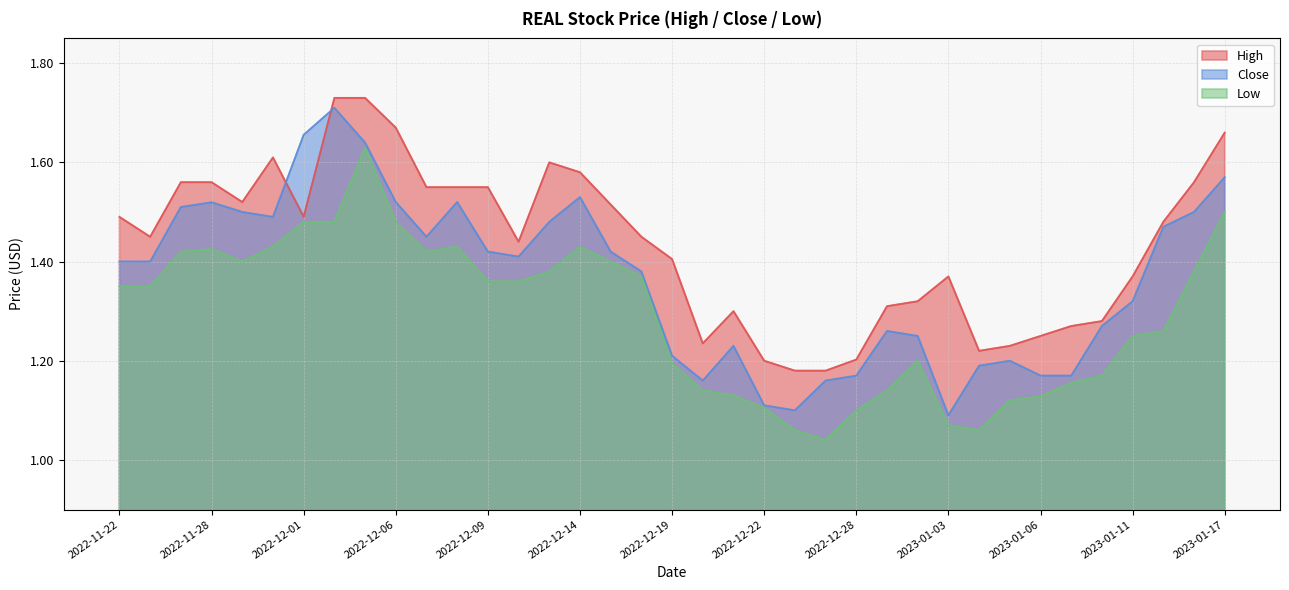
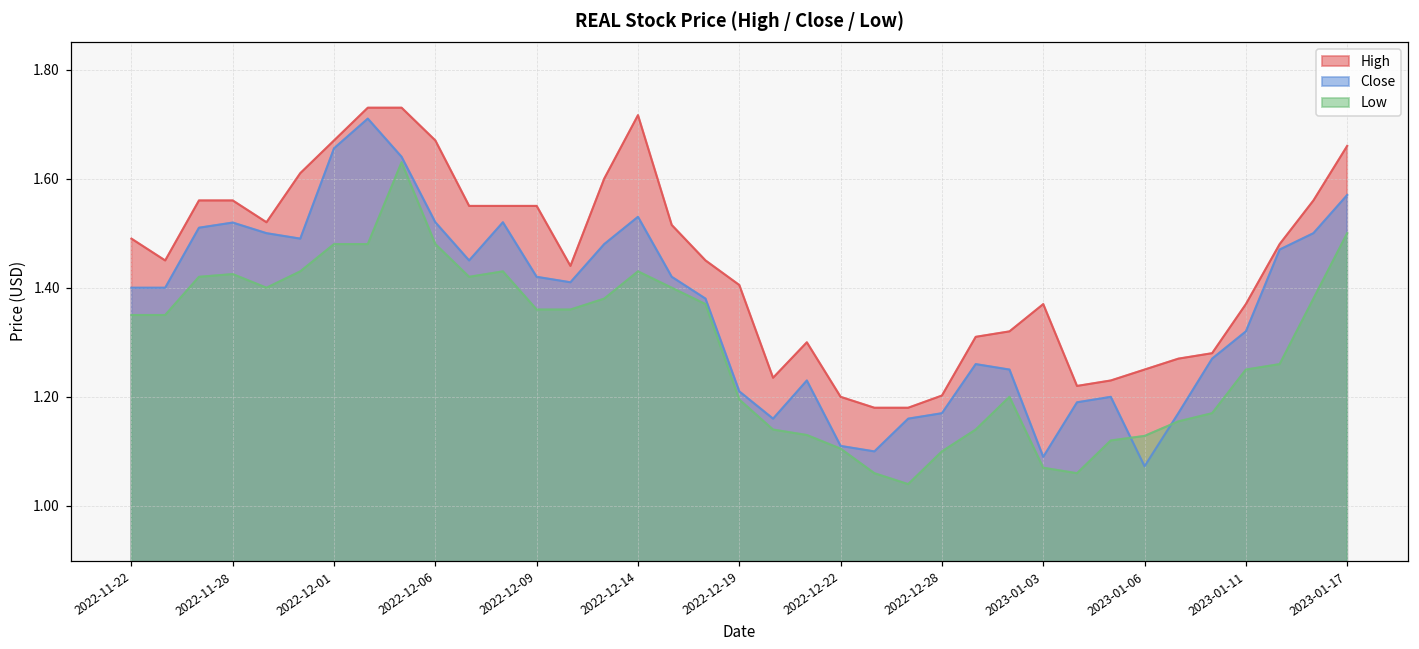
High, 2022-12-01: 1.49 -> 1.67
High, 2022-12-14: 1.58 -> 1.72
Close, 2023-01-06: 1.17 -> 1.07
